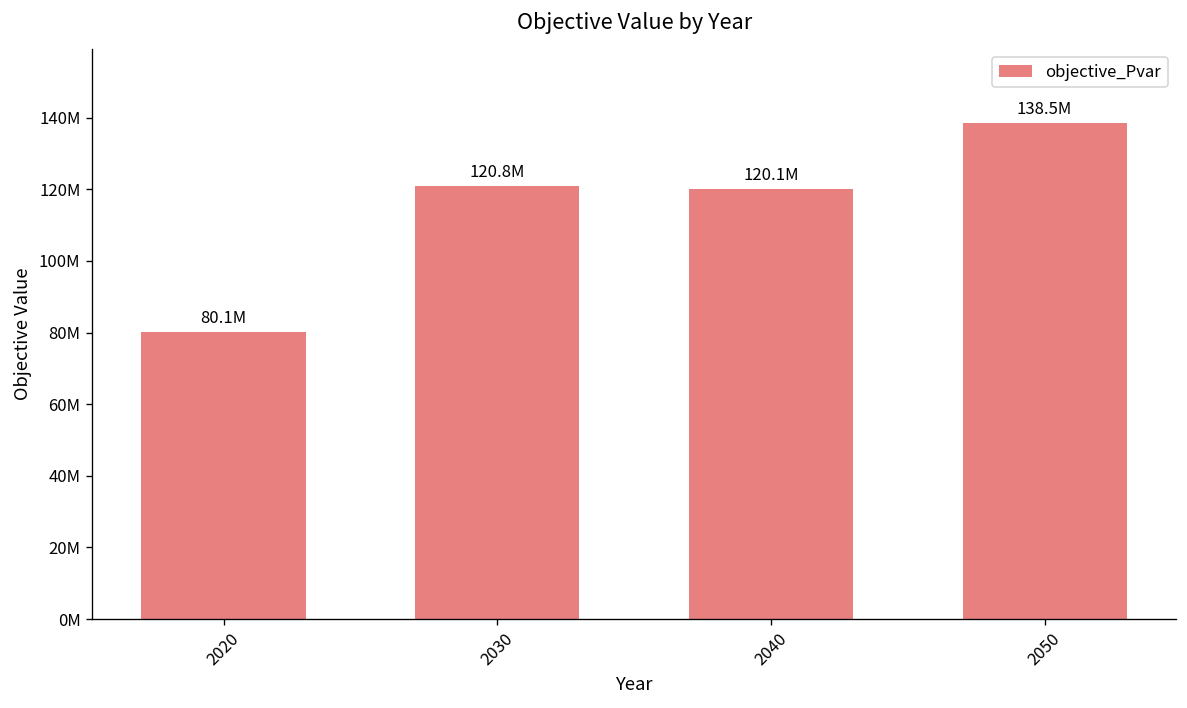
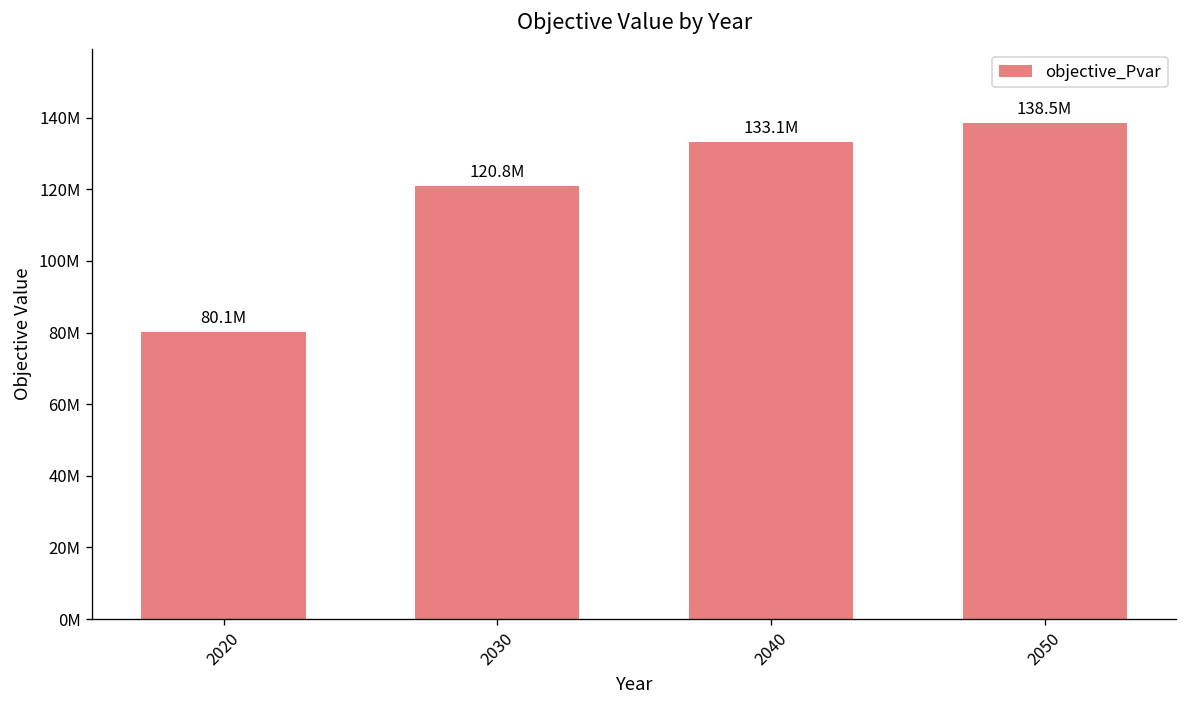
2040: 120.1M -> 133.1M
